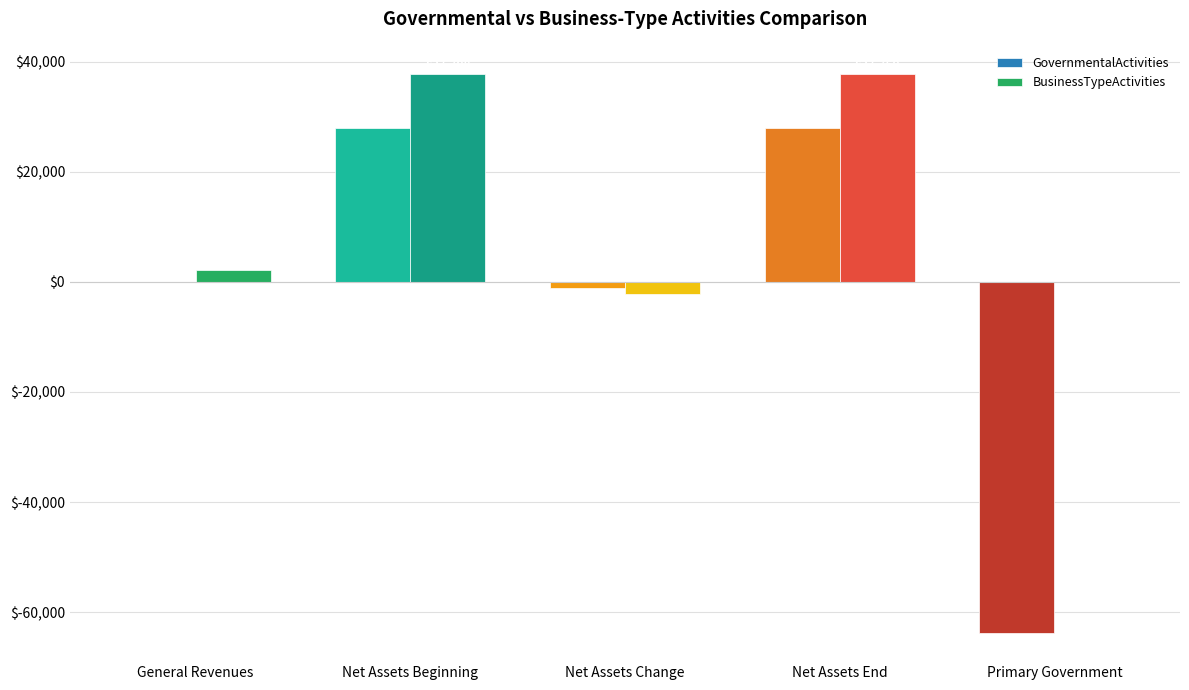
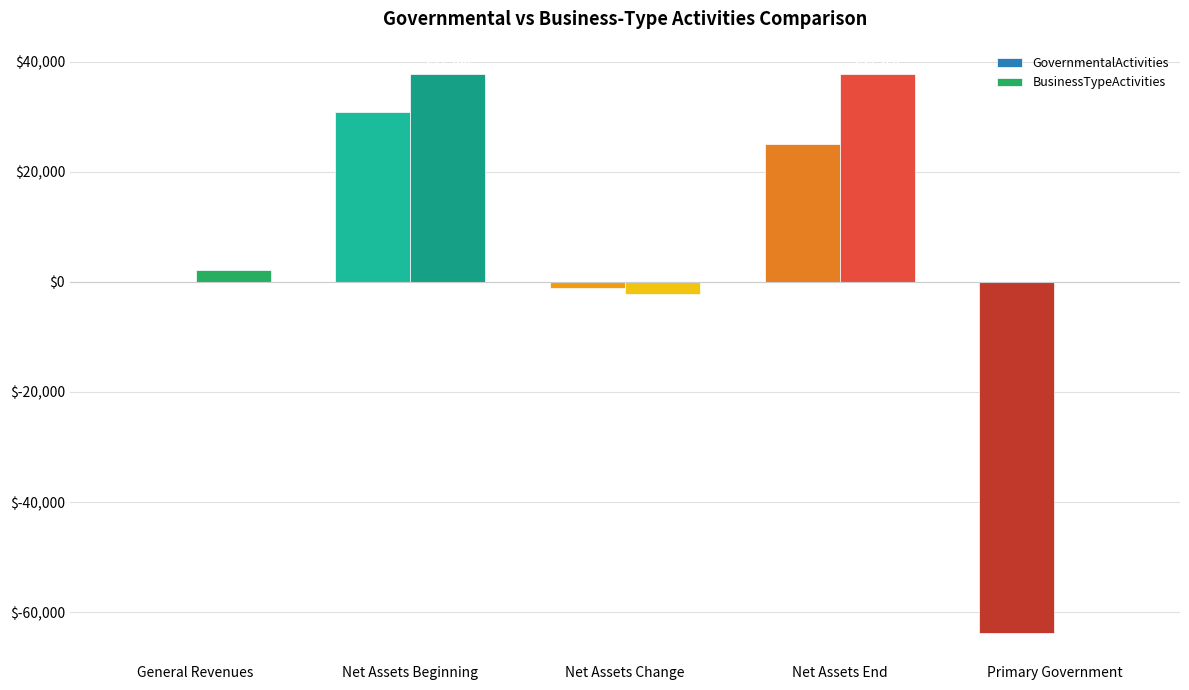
GovernmentalActivities, Net Assets Beginning: $28,000 -> $31,000
GovernmentalActivities, Net Assets End: $28,000 -> $25,000
